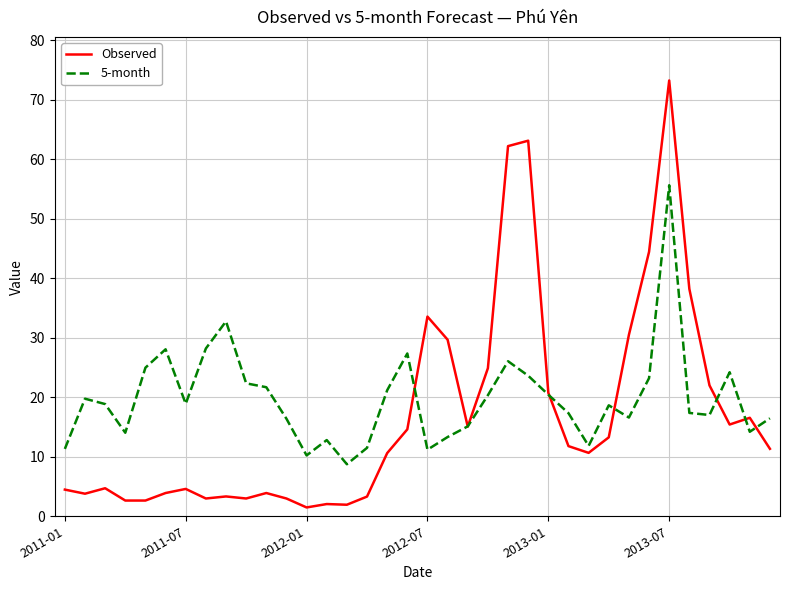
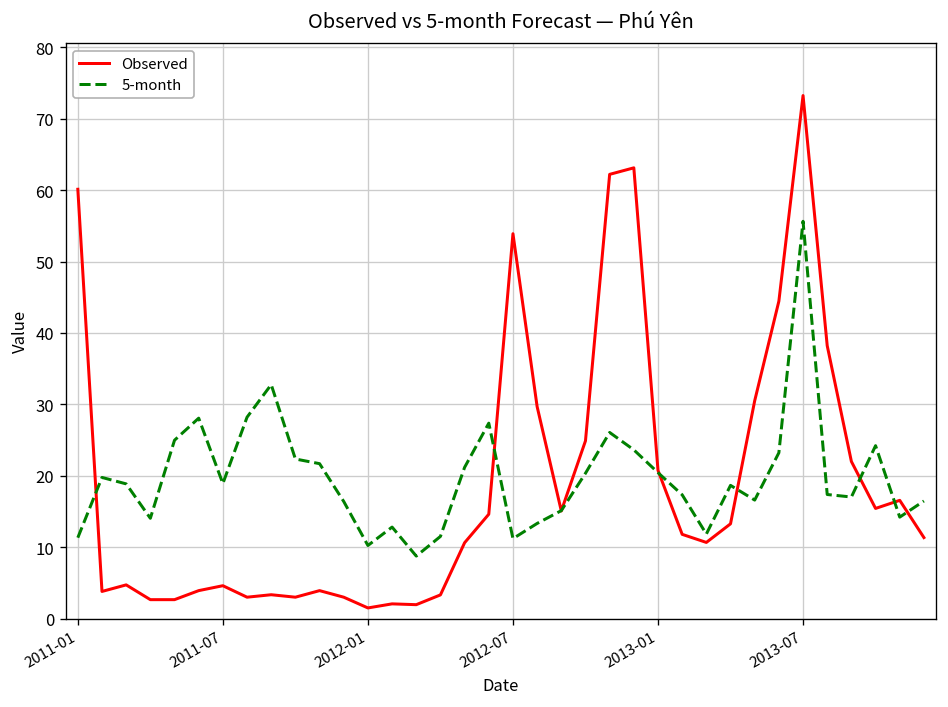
Observed, 2011-01: 4 -> 60
Observed, 2012-07: 34 -> 54
